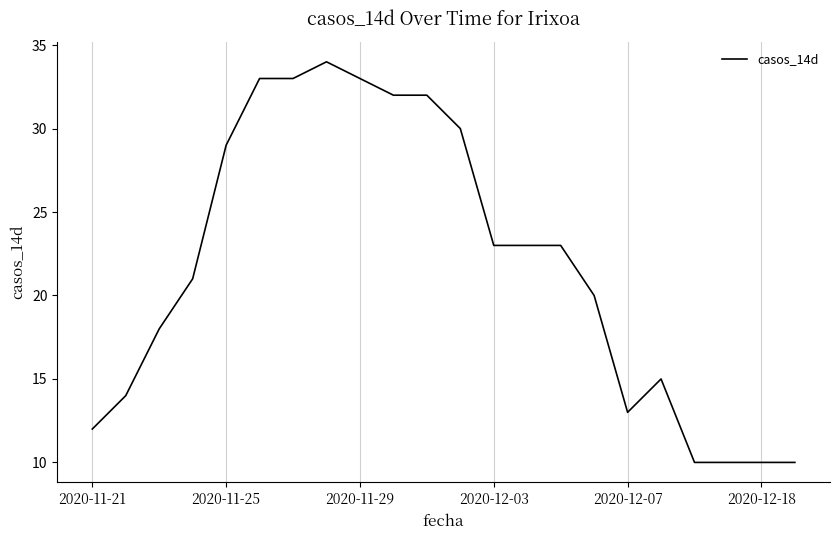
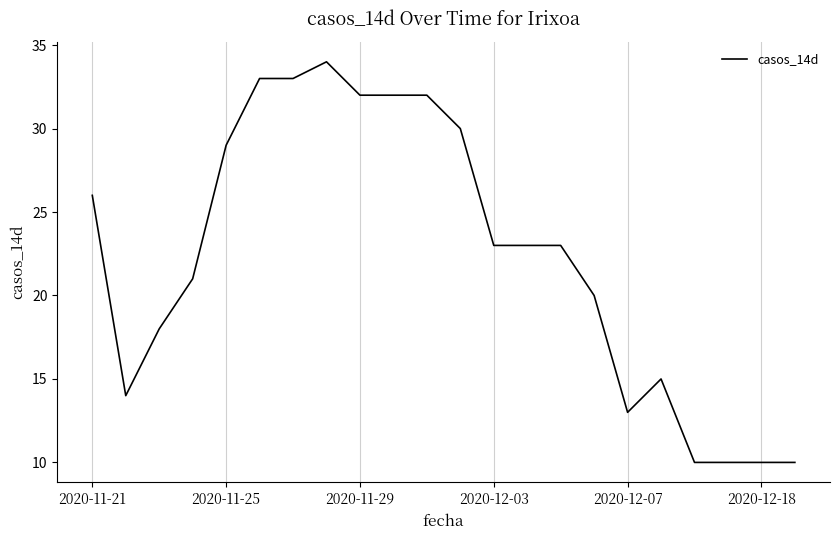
2020-11-21: 12 -> 26
2020-11-29: 33 -> 32
